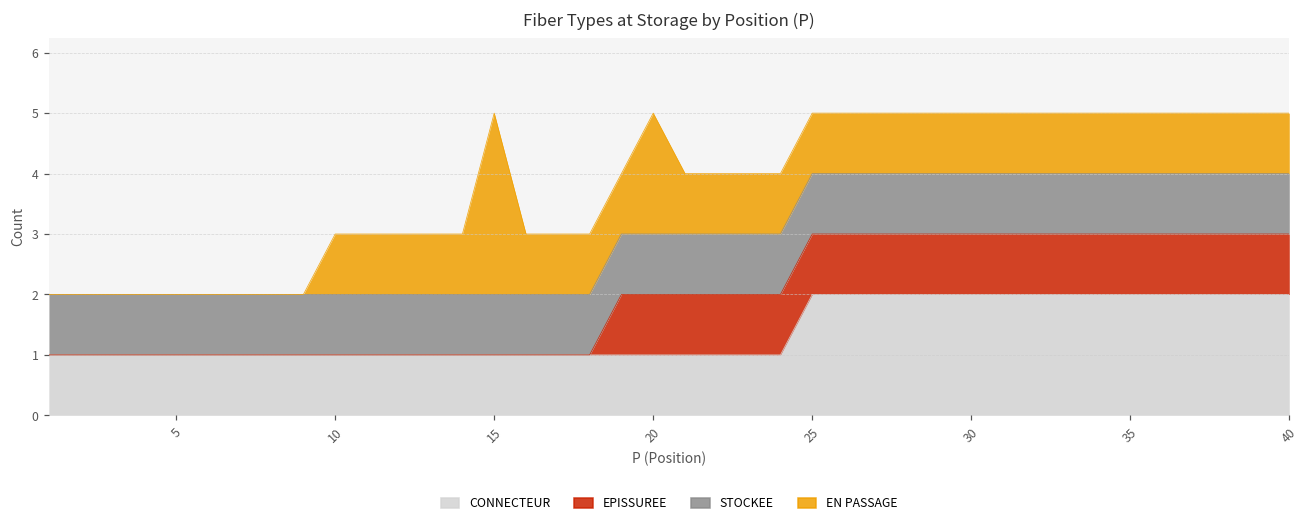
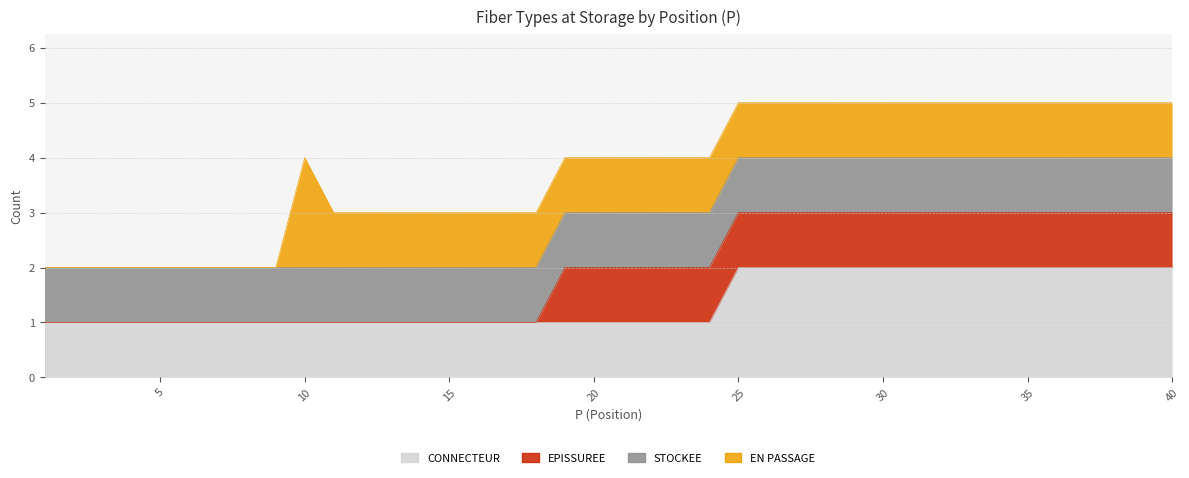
EN PASSAGE, 10: 1 -> 2
EN PASSAGE, 15: 3 -> 1
EN PASSAGE, 20: 2 -> 1
